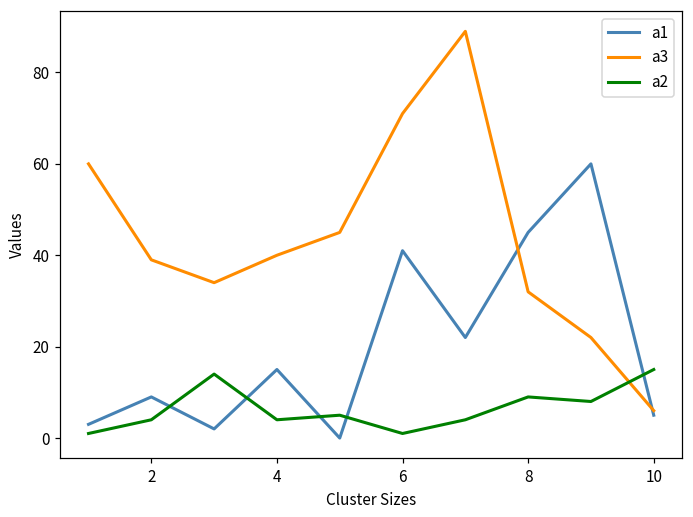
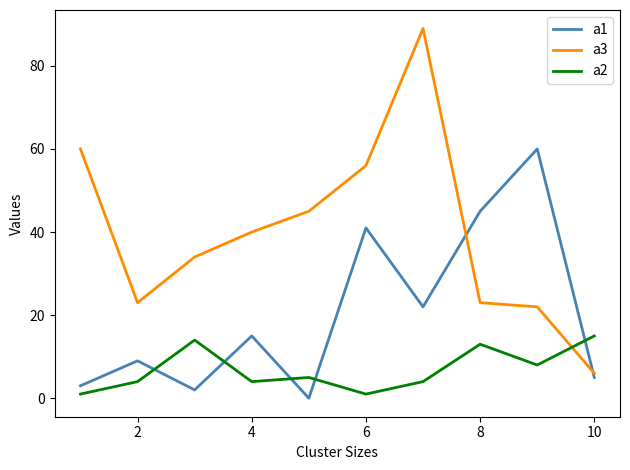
a3, 2: 39 -> 23
a3, 6: 71 -> 56
a3, 8: 32 -> 23
a2, 8: 9 -> 13
